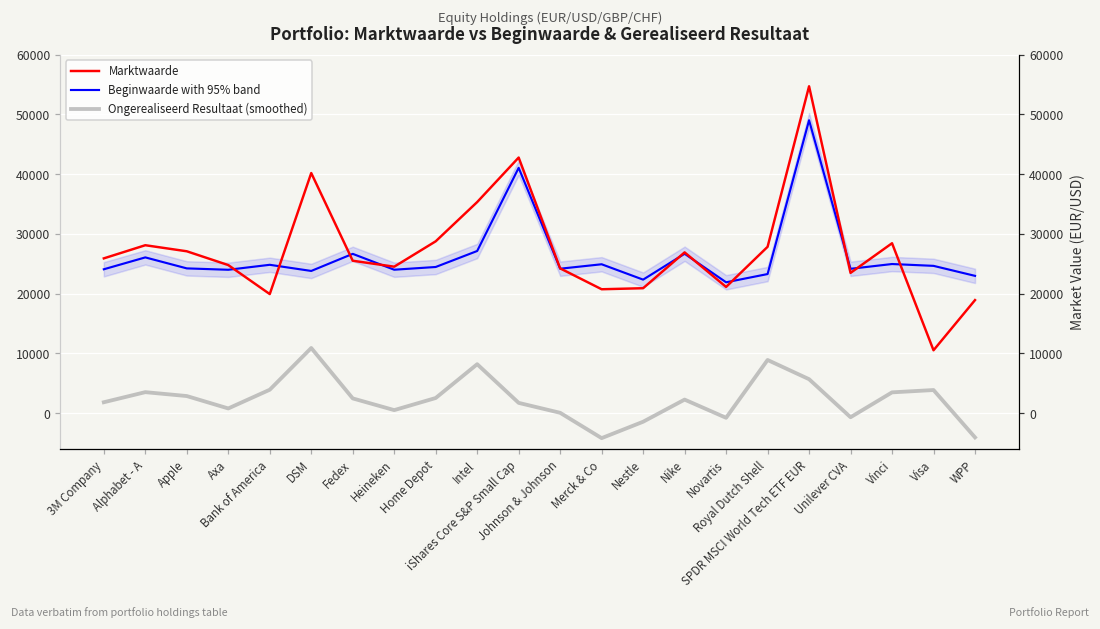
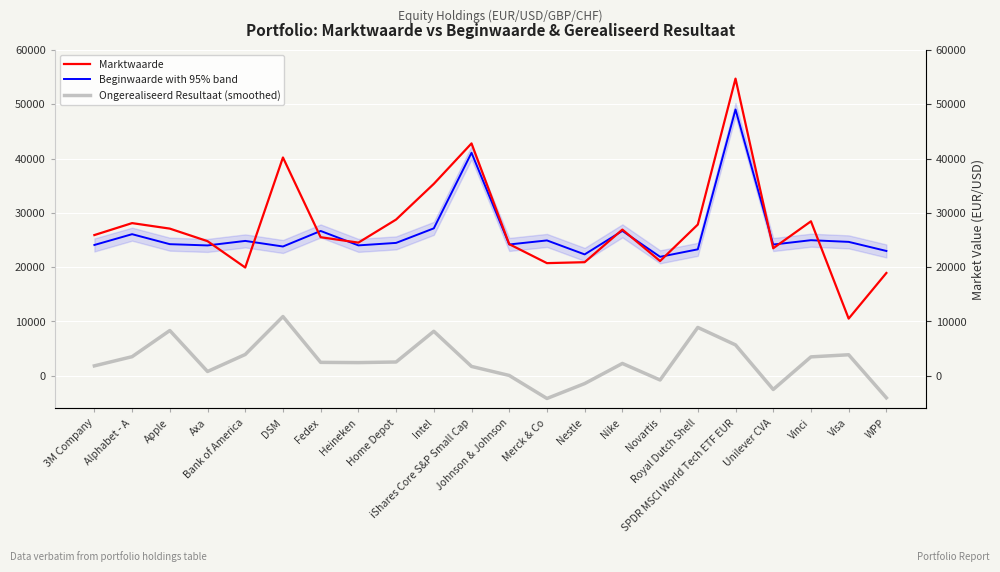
Ongerealiseerd Resultaat (smoothed), Apple: 3000 -> 8000
Ongerealiseerd Resultaat (smoothed), Heineken: 1000 -> 2000
Ongerealiseerd Resultaat (smoothed), Unilever CVA: -1000 -> -3000
